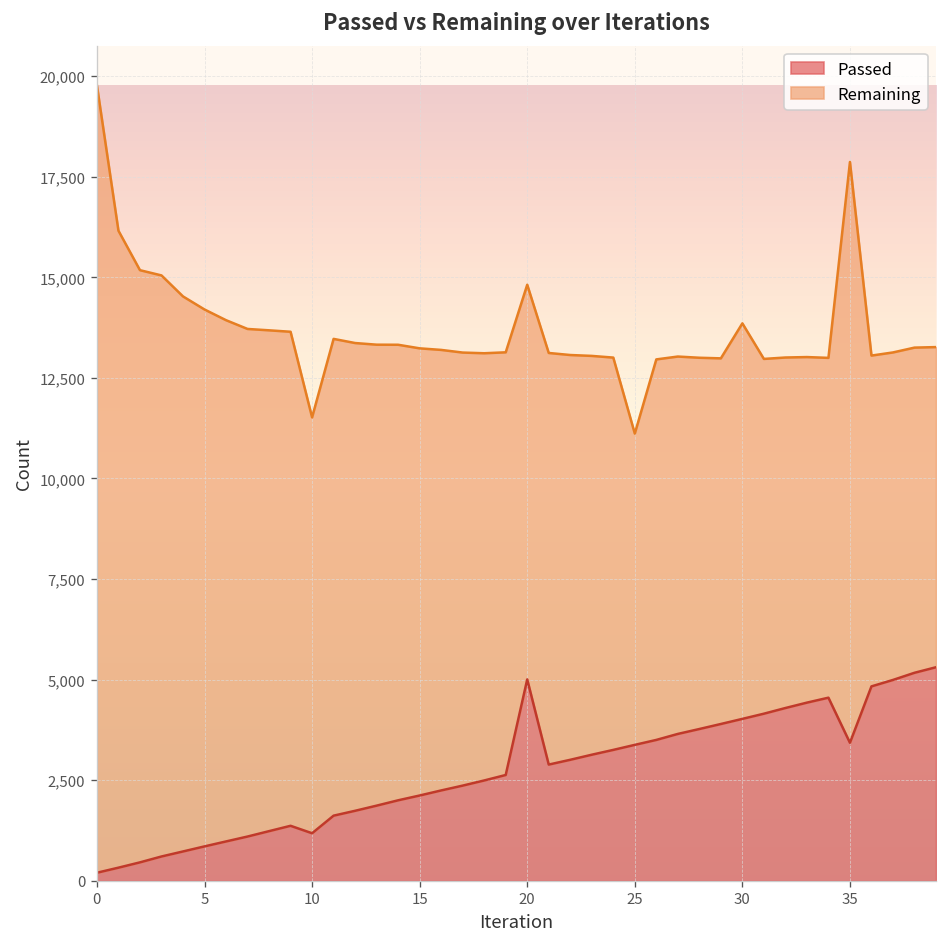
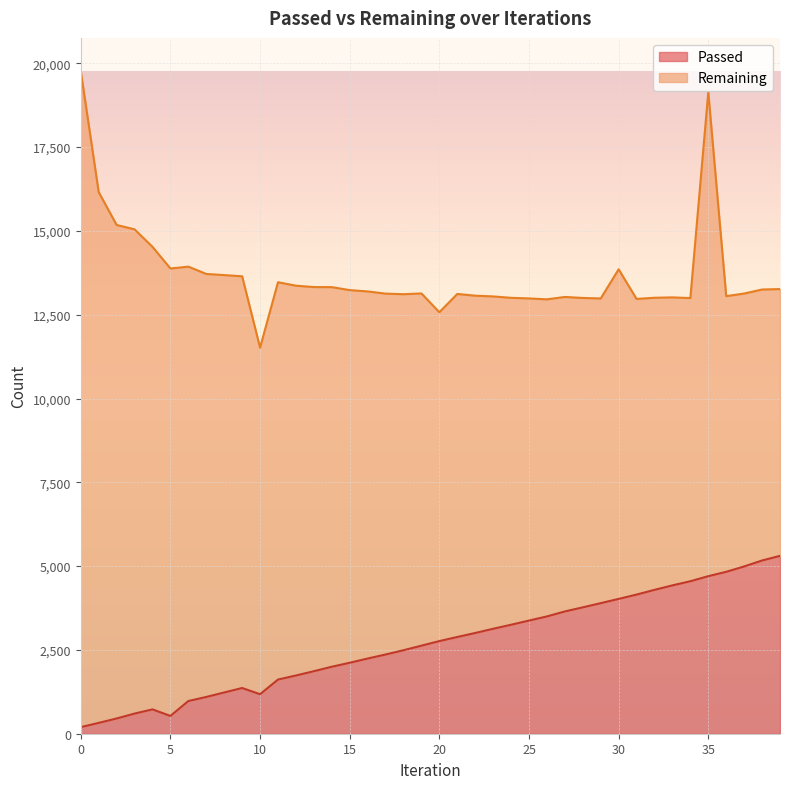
Passed, 5: 900 -> 500
Passed, 20: 5,000 -> 2,800
Remaining, 25: 7,700 -> 9,600
Passed, 35: 3,400 -> 4,700
